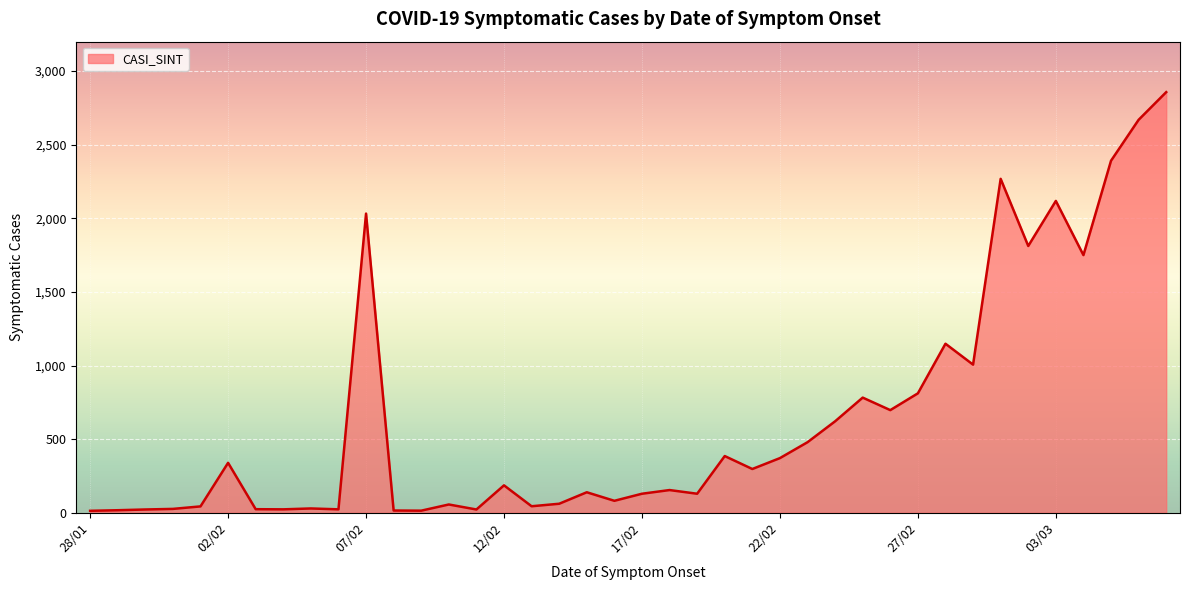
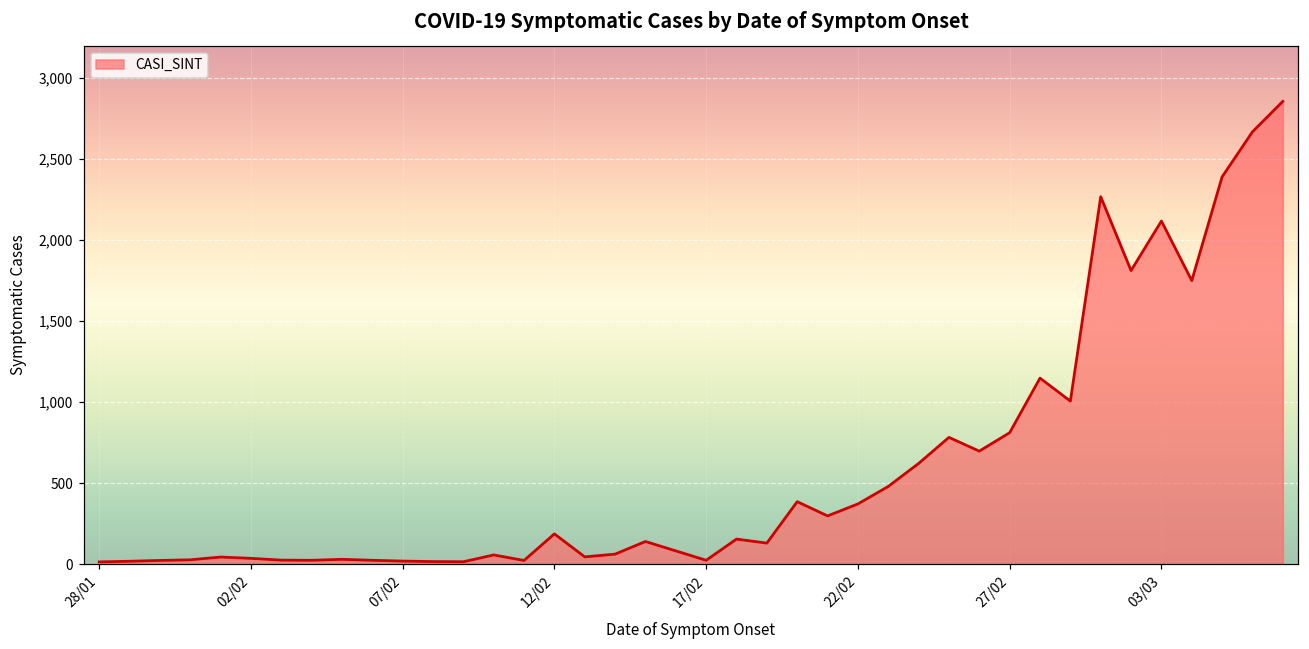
02/02: 340 -> 40
07/02: 2,030 -> 20
17/02: 130 -> 20
